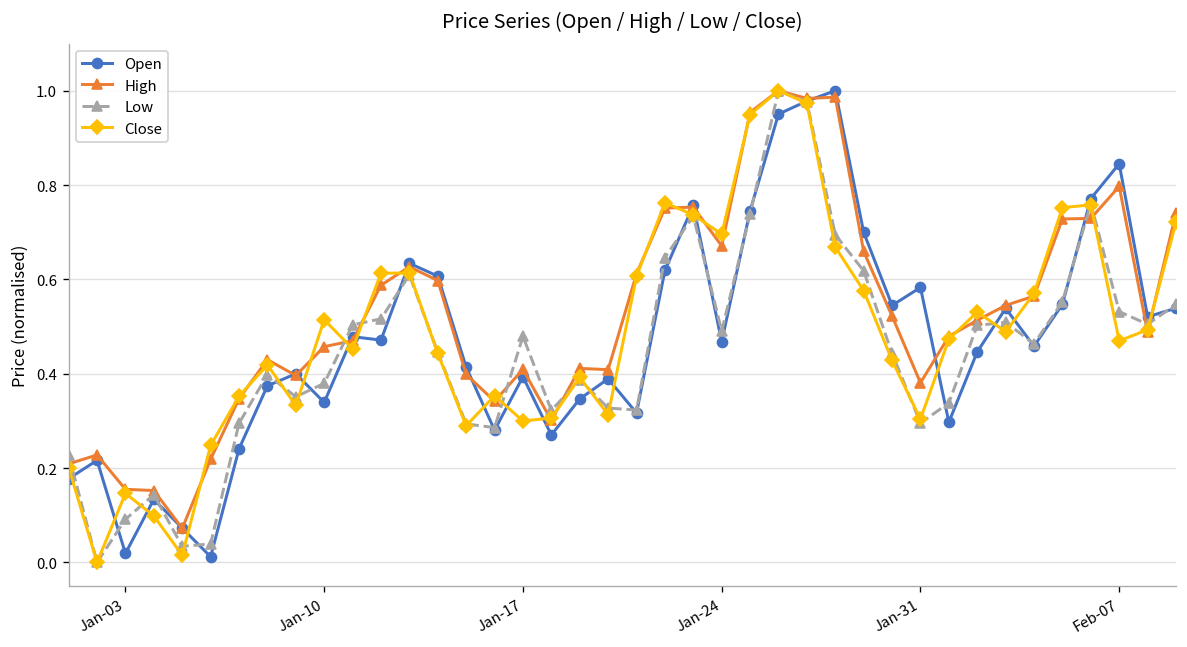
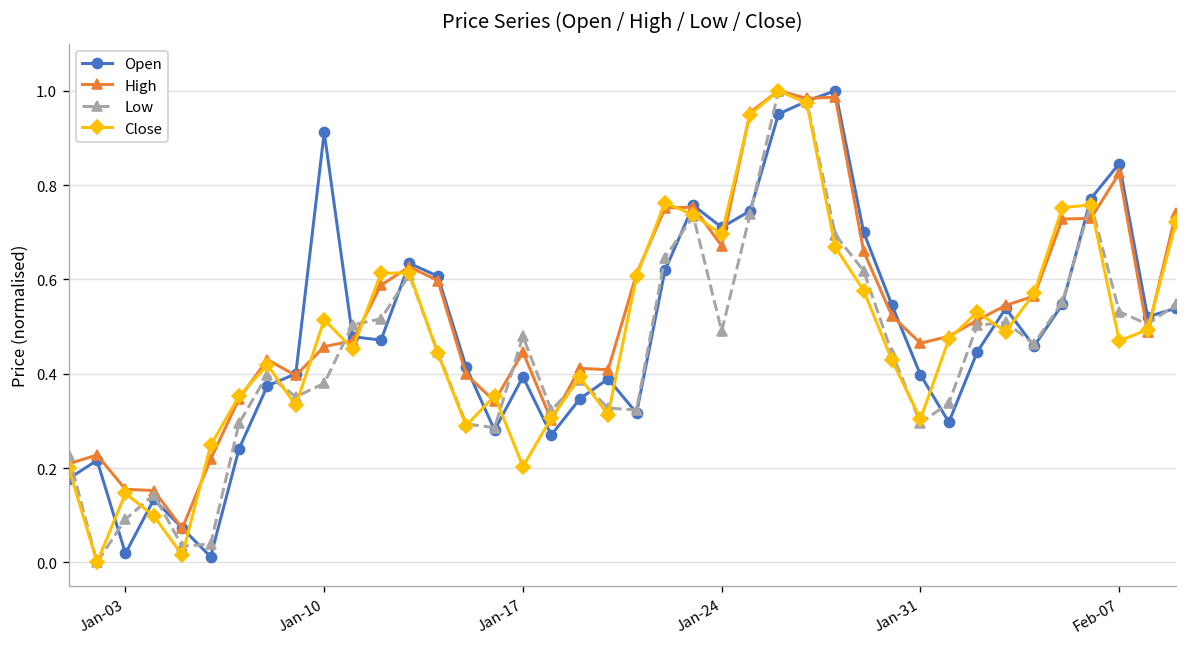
Open, Jan-10: 0.34 -> 0.91
High, Jan-17: 0.41 -> 0.45
Close, Jan-17: 0.30 -> 0.20
Open, Jan-24: 0.47 -> 0.71
Open, Jan-31: 0.58 -> 0.40
High, Jan-31: 0.38 -> 0.46
High, Feb-07: 0.80 -> 0.82
